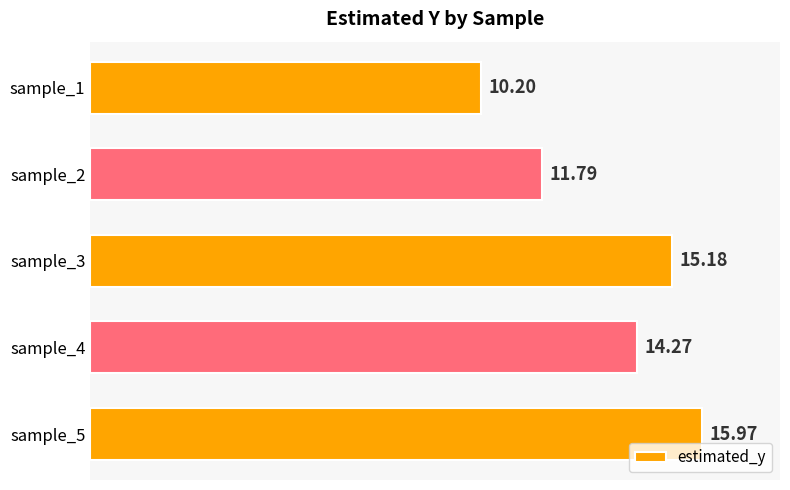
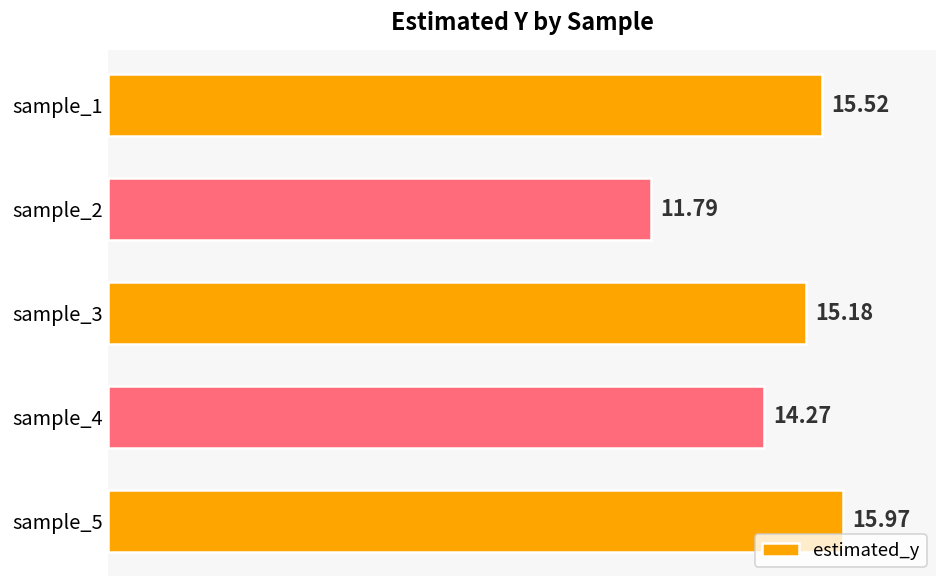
sample_1: 10.20 -> 15.52
